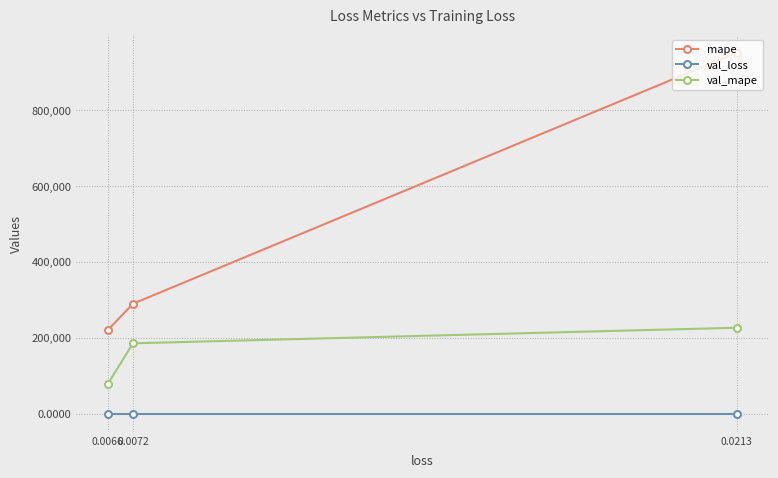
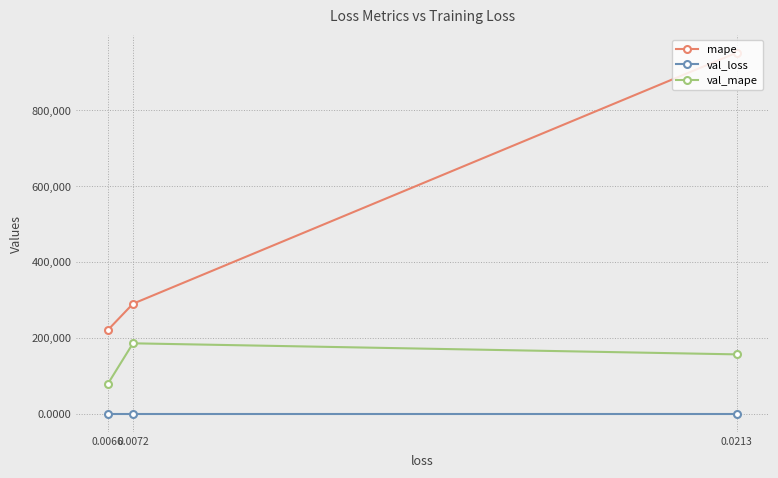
val_mape, 0.0213: 230,000 -> 160,000
